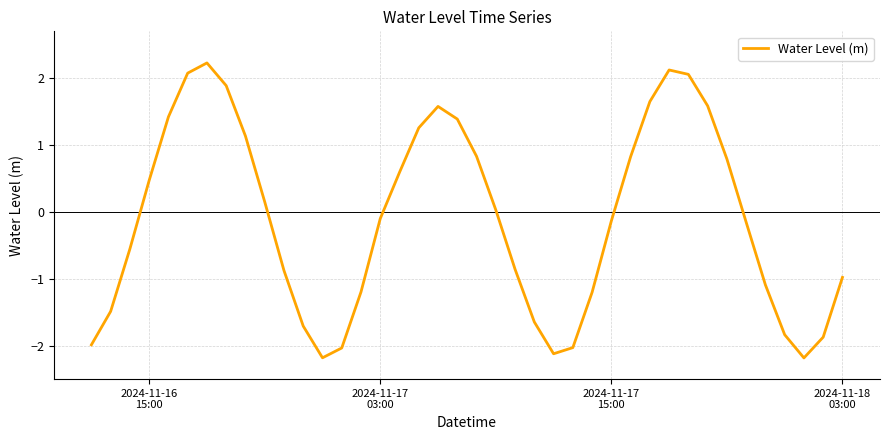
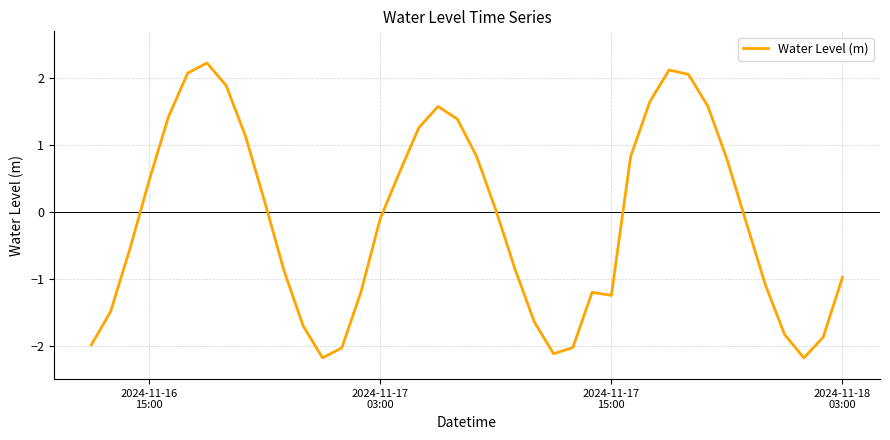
2024-11-17 15:00: -0.1 -> -1.2
